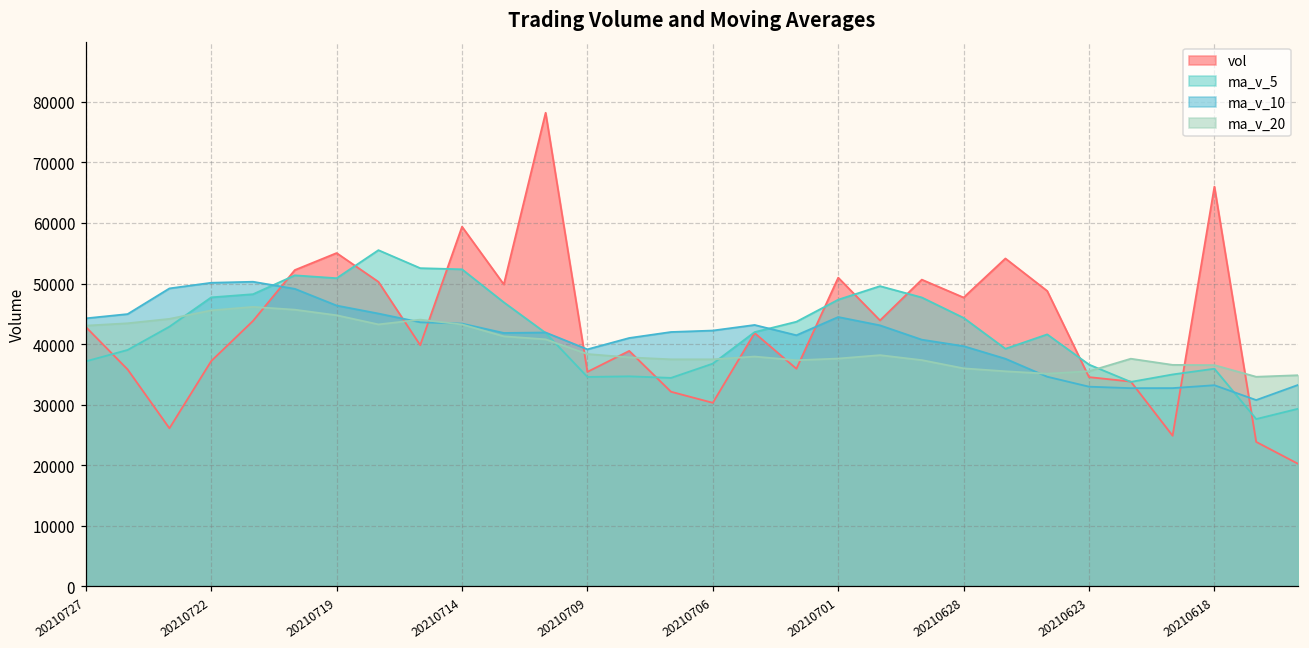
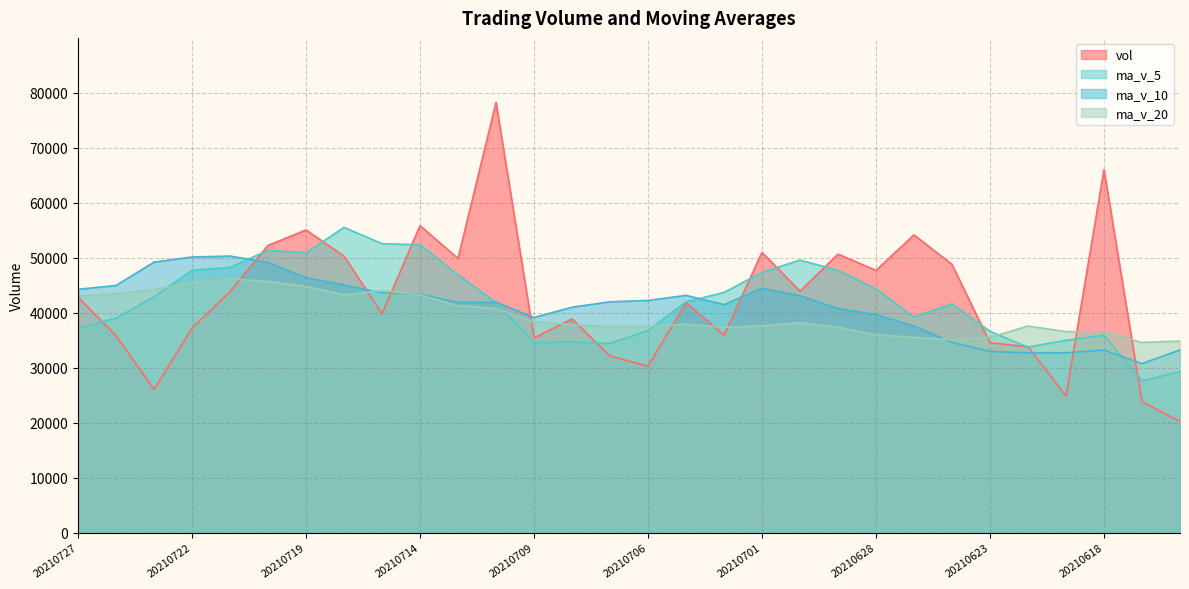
vol, 20210714: 59000 -> 56000
